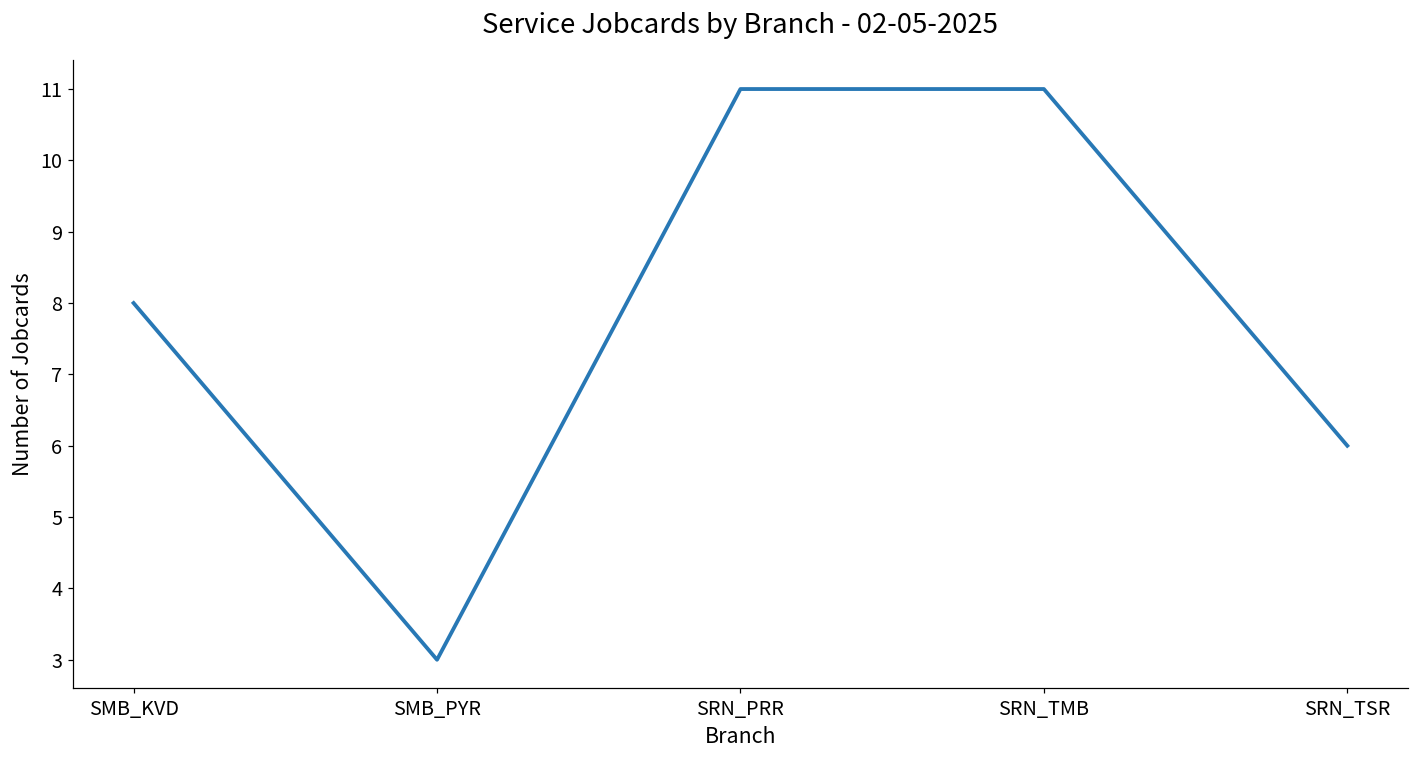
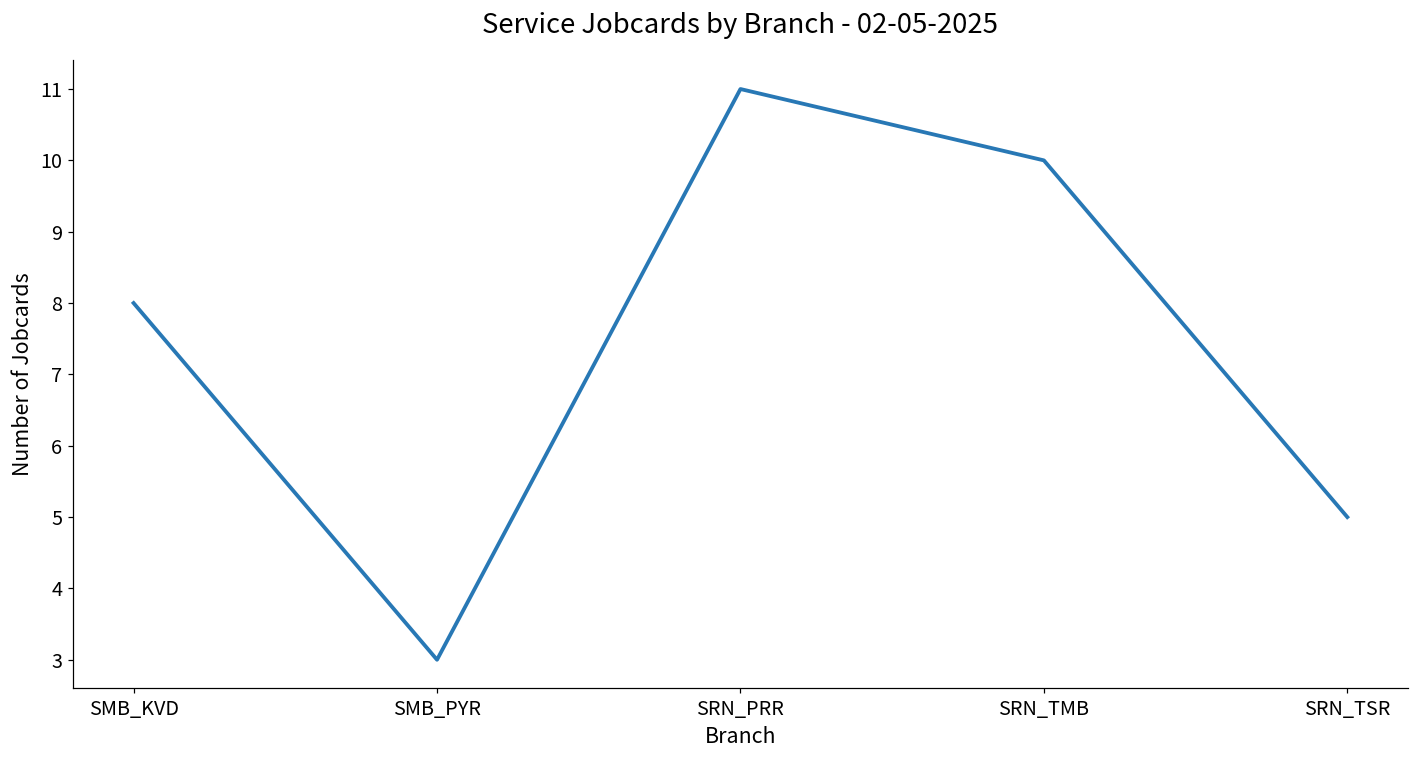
SRN_TMB: 11 -> 10
SRN_TSR: 6 -> 5
